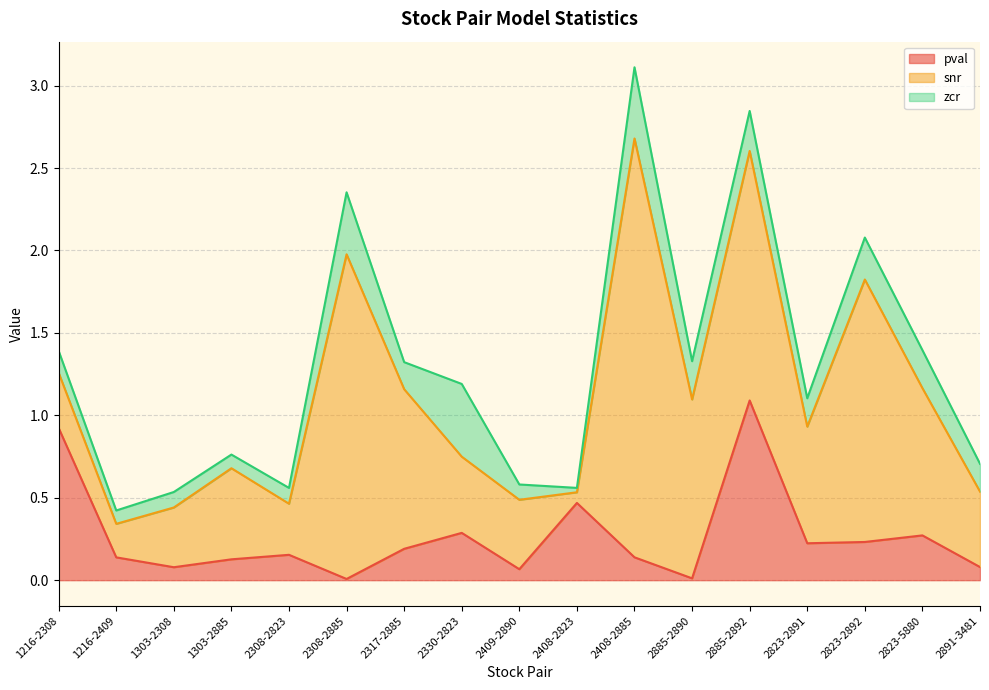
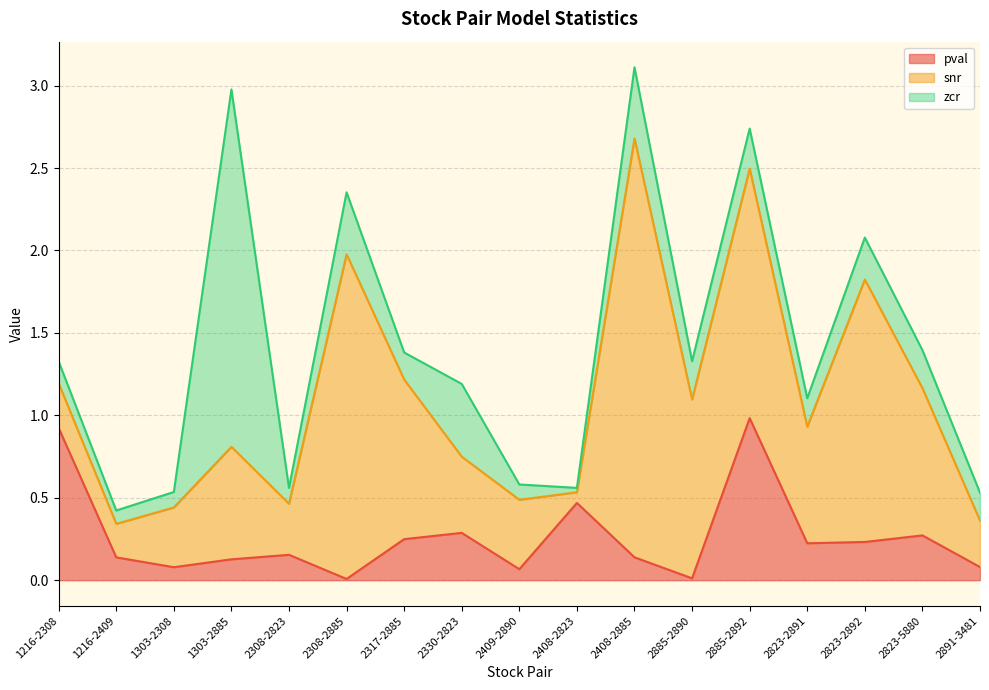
snr, 1216-2308: 0.33 -> 0.27
snr, 1303-2885: 0.55 -> 0.68
zcr, 1303-2885: 0.08 -> 2.17
pval, 2317-2885: 0.19 -> 0.25
pval, 2885-2892: 1.09 -> 0.98
snr, 2891-3481: 0.46 -> 0.28
